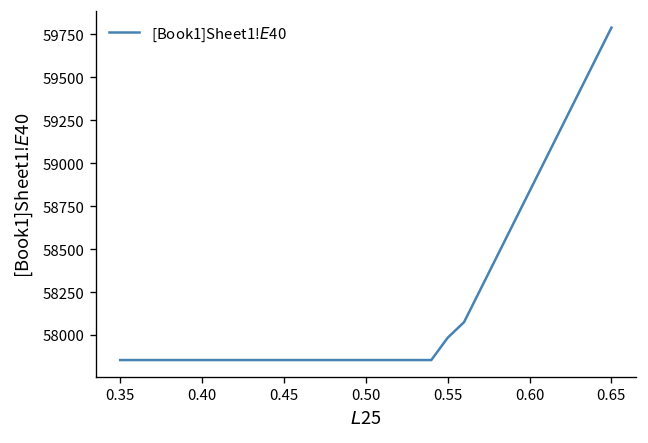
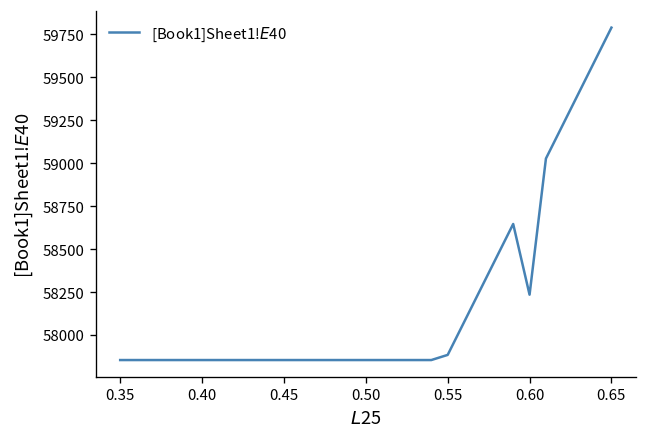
0.55: 57980 -> 57880
0.60: 58840 -> 58230
